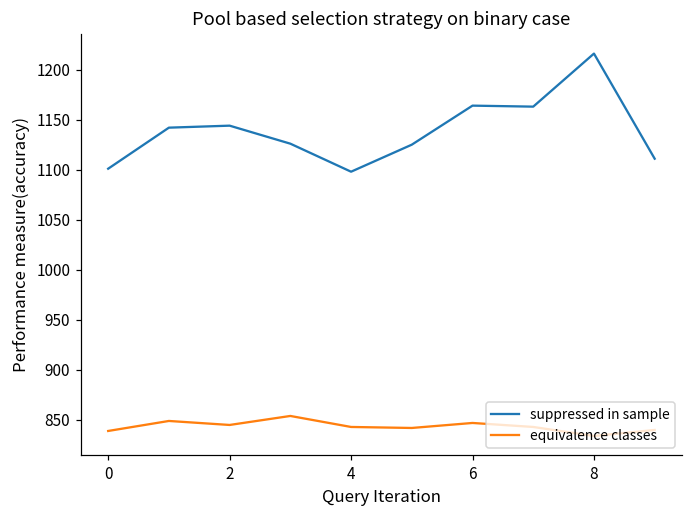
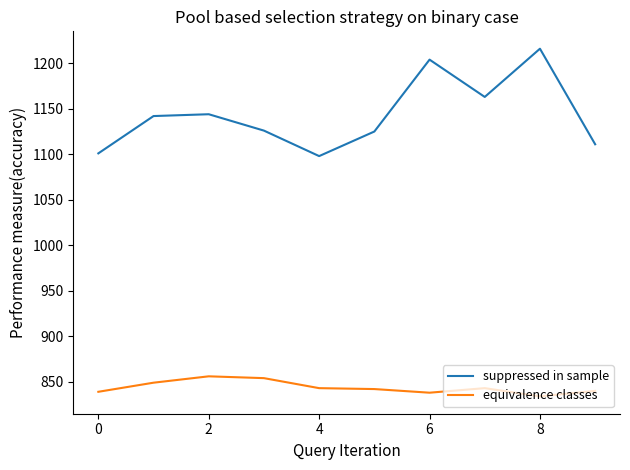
equivalence classes, 2: 850 -> 860
suppressed in sample, 6: 1160 -> 1200
equivalence classes, 6: 850 -> 840
